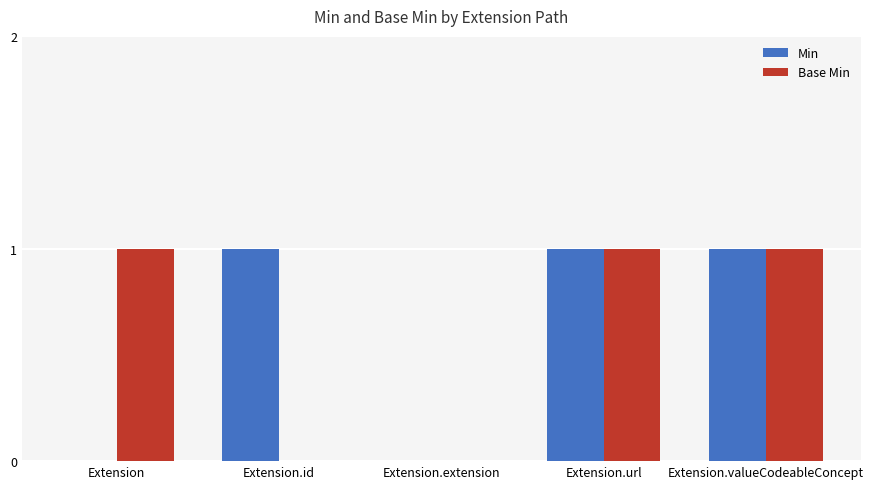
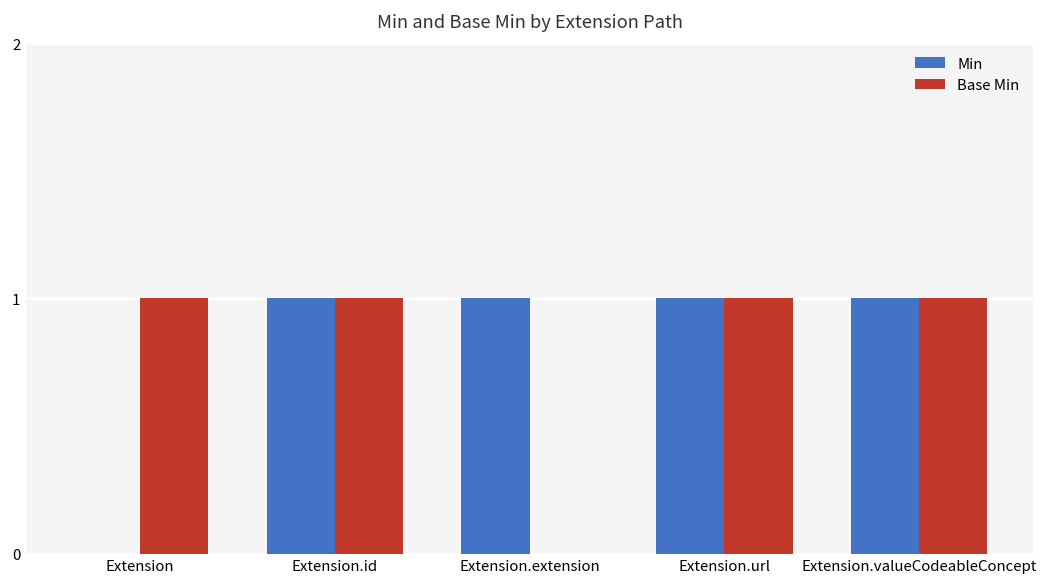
Base Min, Extension.id: 0 -> 1
Min, Extension.extension: 0 -> 1
